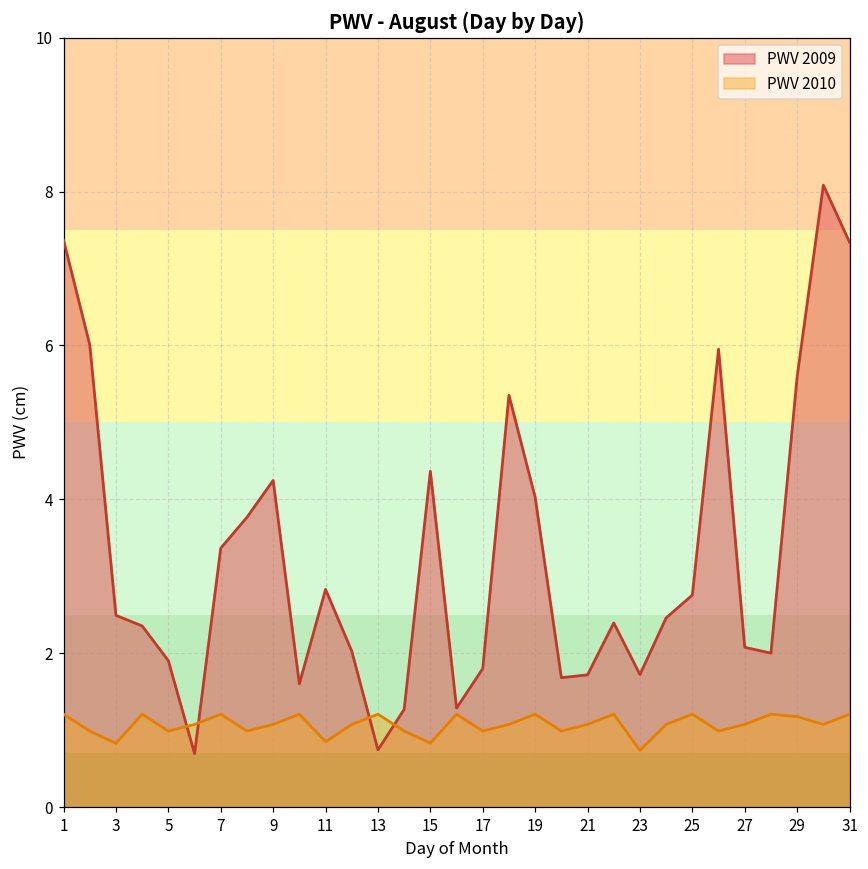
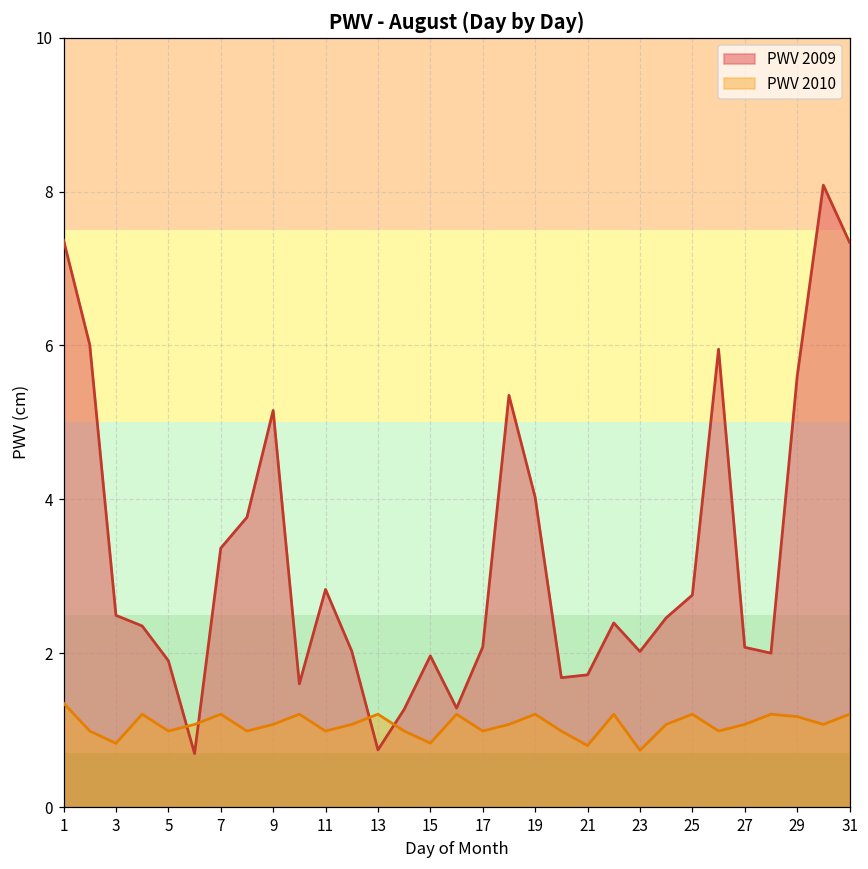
PWV 2010, 1: 1.2 -> 1.4
PWV 2009, 9: 4.2 -> 5.2
PWV 2010, 11: 0.8 -> 1.0
PWV 2009, 15: 4.4 -> 2.0
PWV 2009, 17: 1.8 -> 2.1
PWV 2010, 21: 1.1 -> 0.8
PWV 2009, 23: 1.7 -> 2.0
